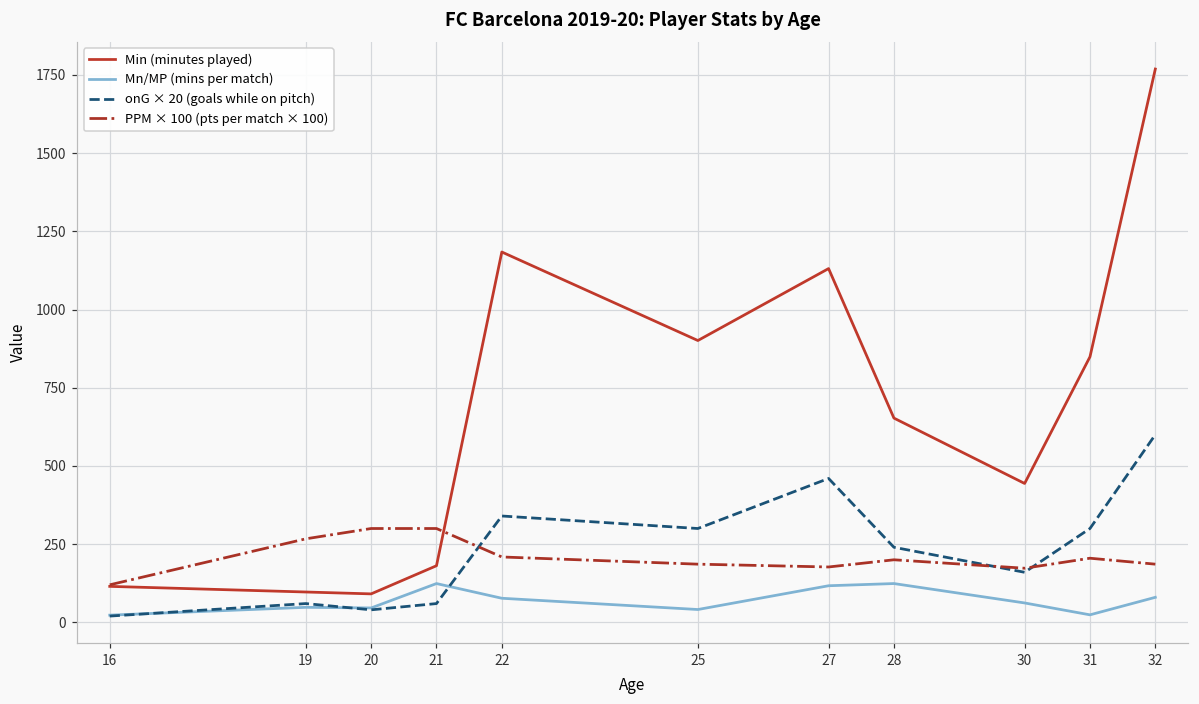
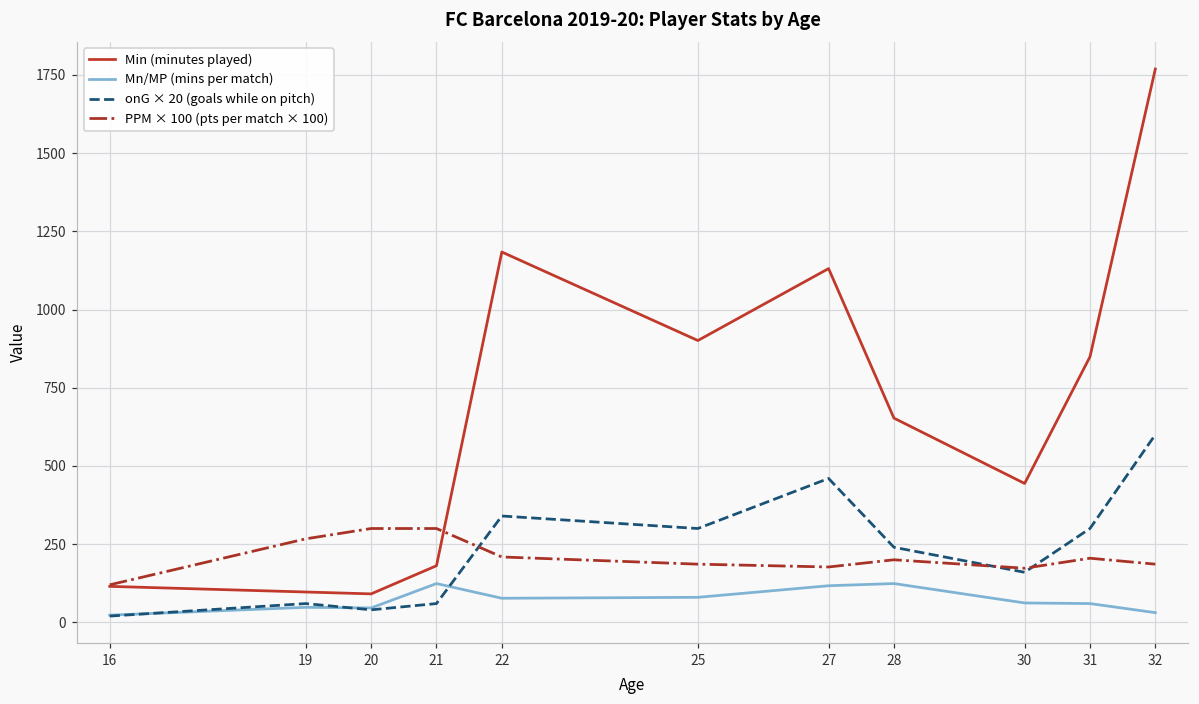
Mn/MP (mins per match), 25: 40 -> 80
Mn/MP (mins per match), 31: 20 -> 60
Mn/MP (mins per match), 32: 80 -> 30
